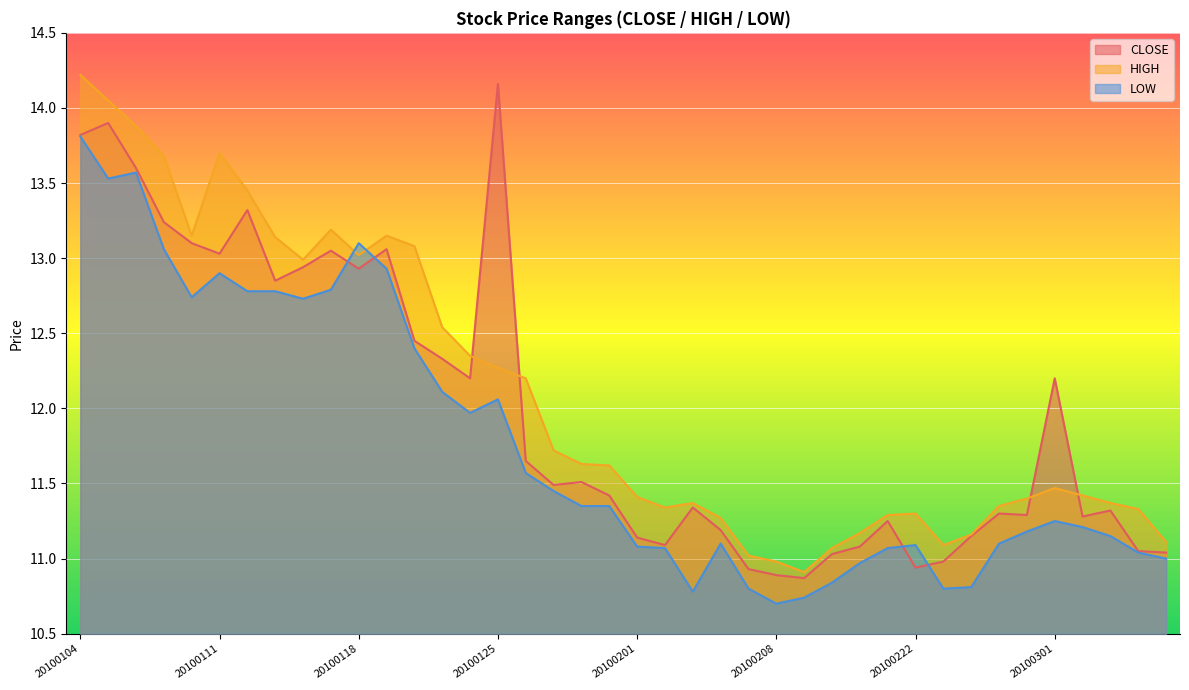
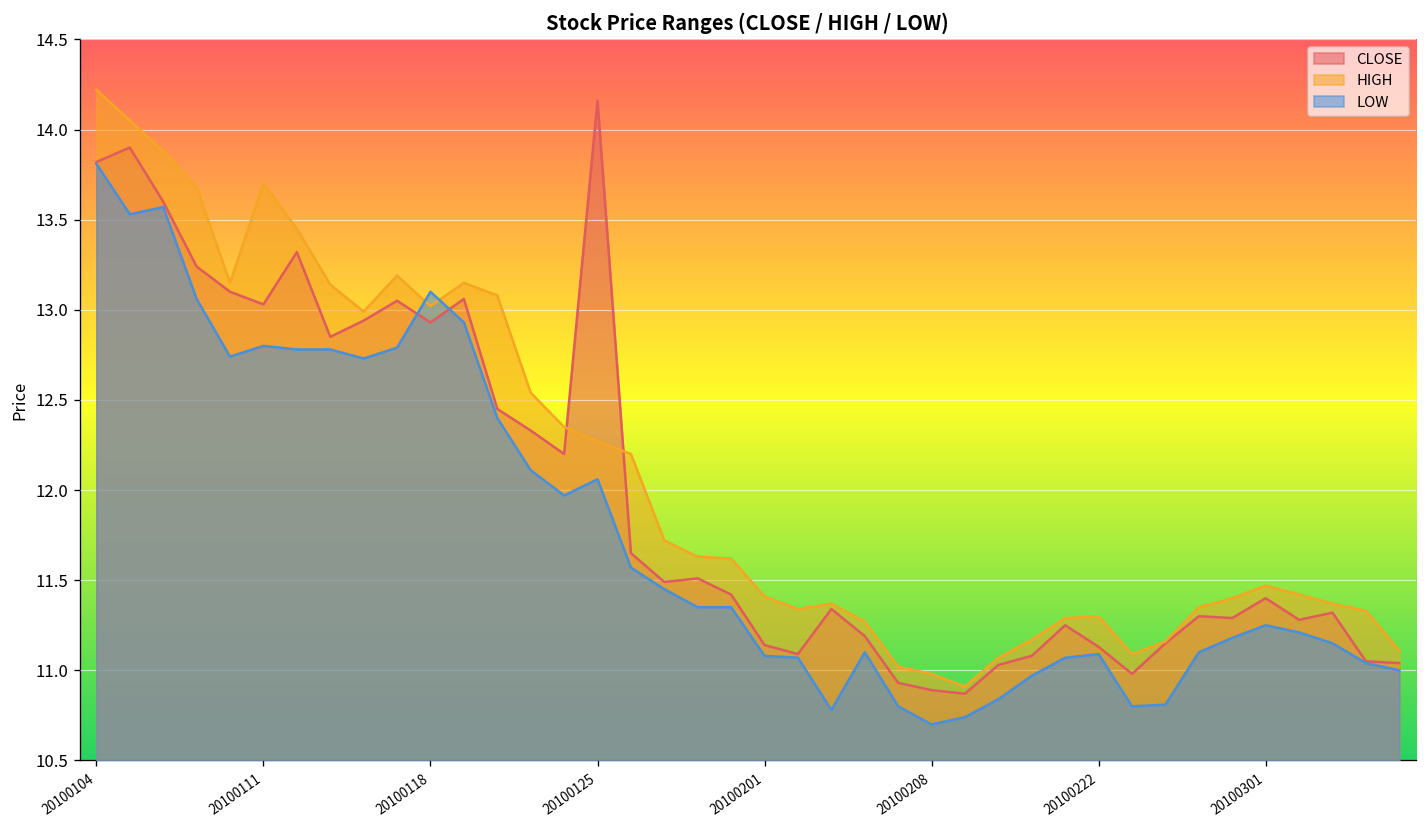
LOW, 20100111: 12.9 -> 12.8
CLOSE, 20100222: 10.94 -> 11.13
CLOSE, 20100301: 12.2 -> 11.4
